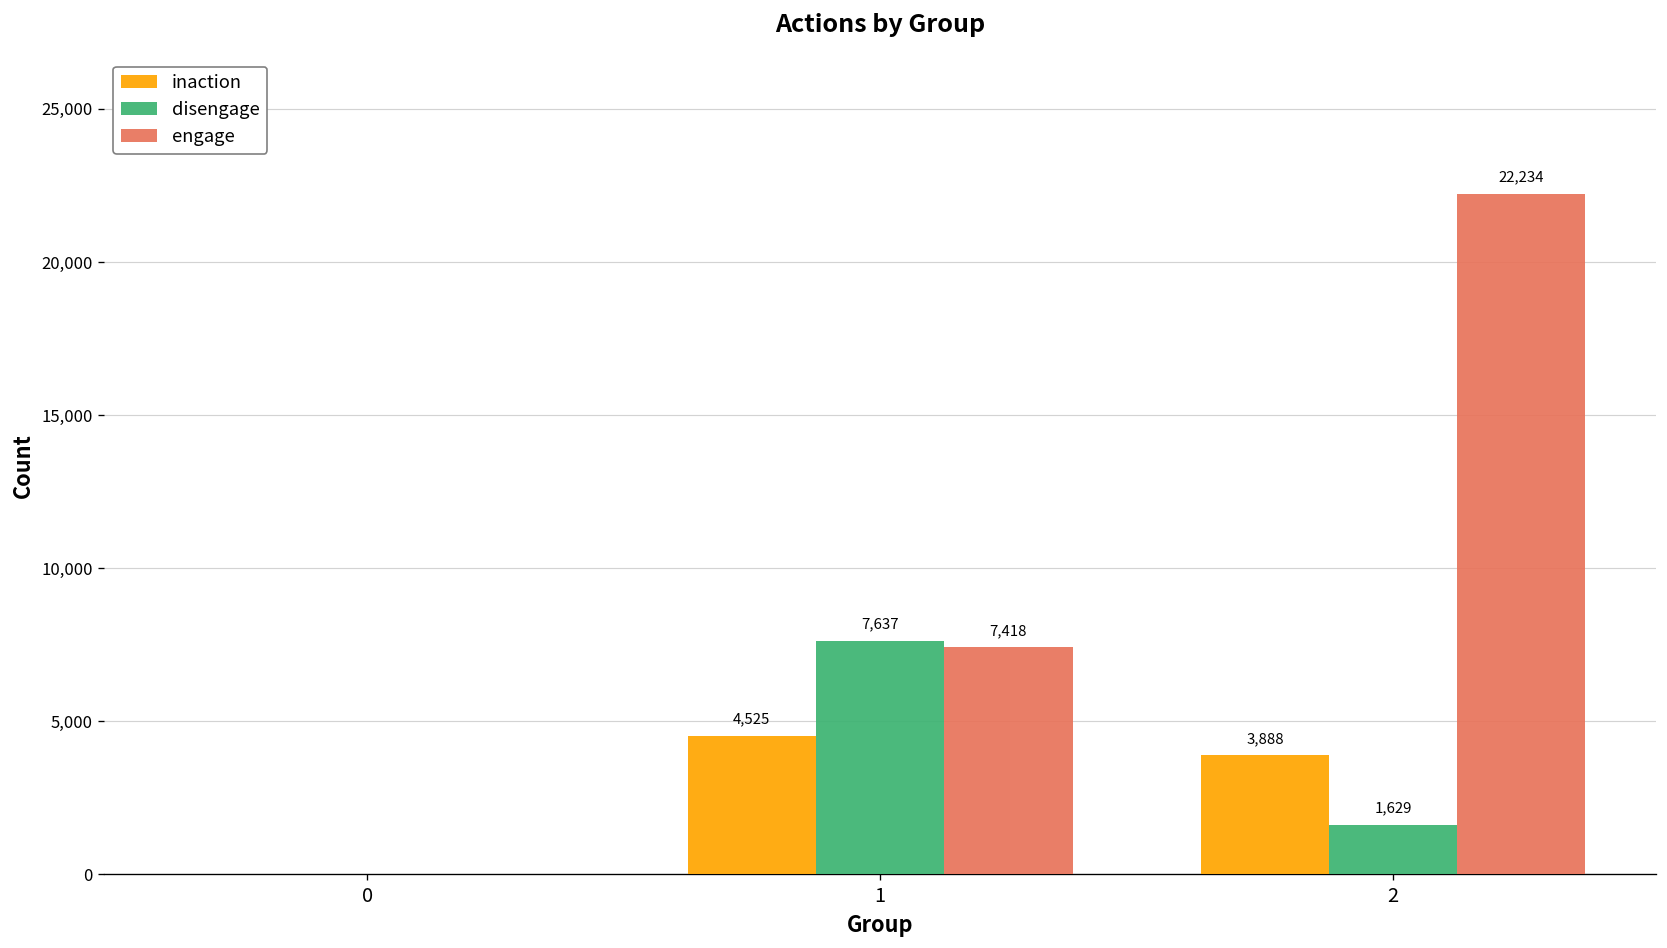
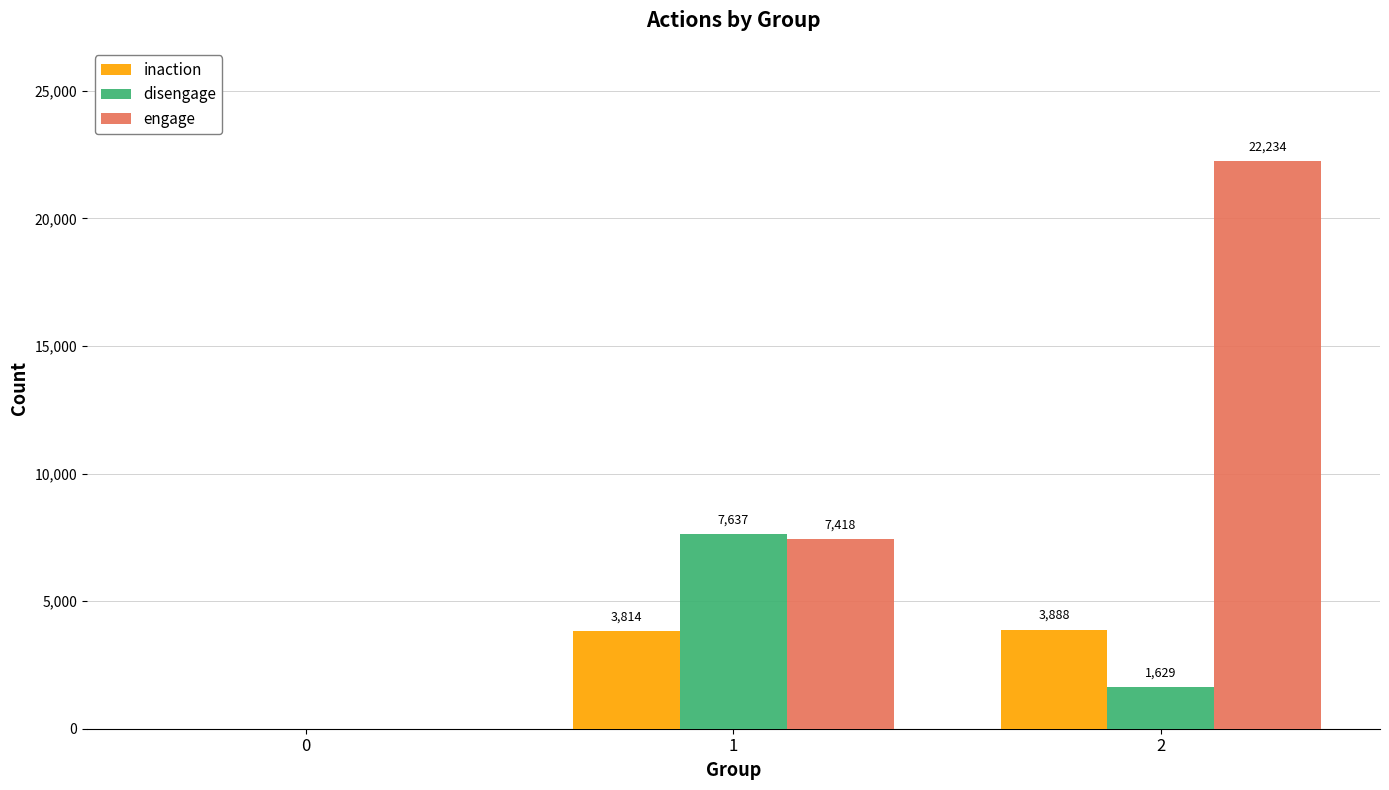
inaction, 1: 4,525 -> 3,814
